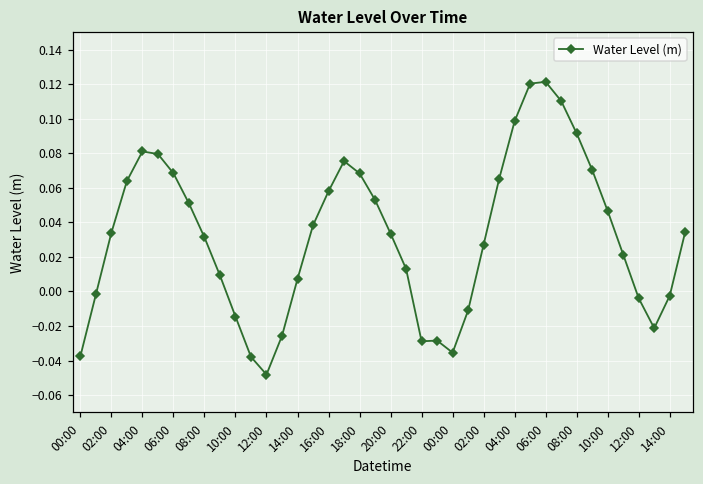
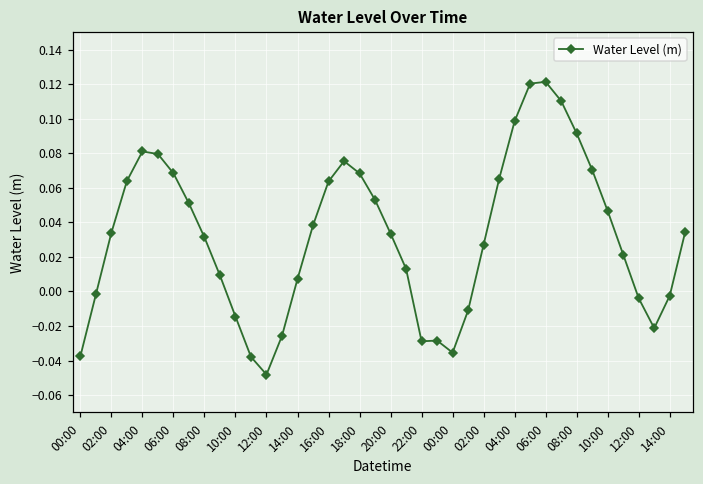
16:00: 0.058 -> 0.064
